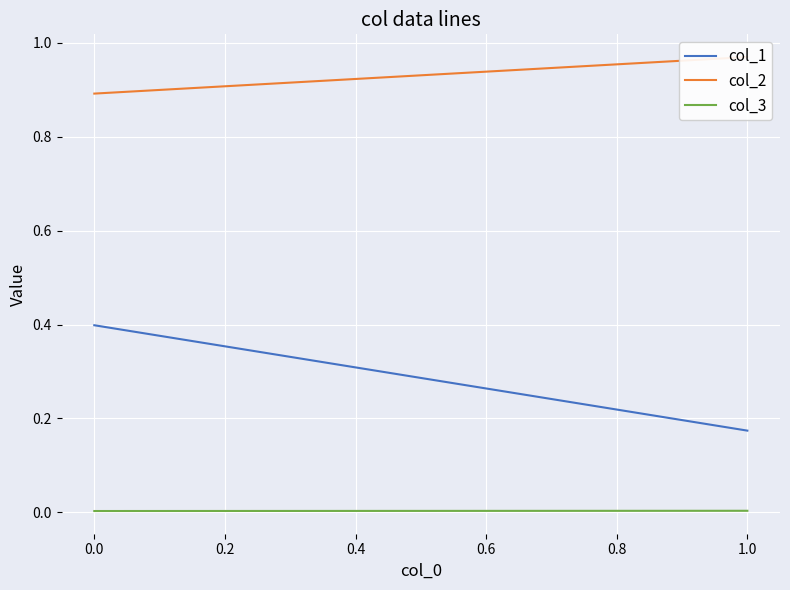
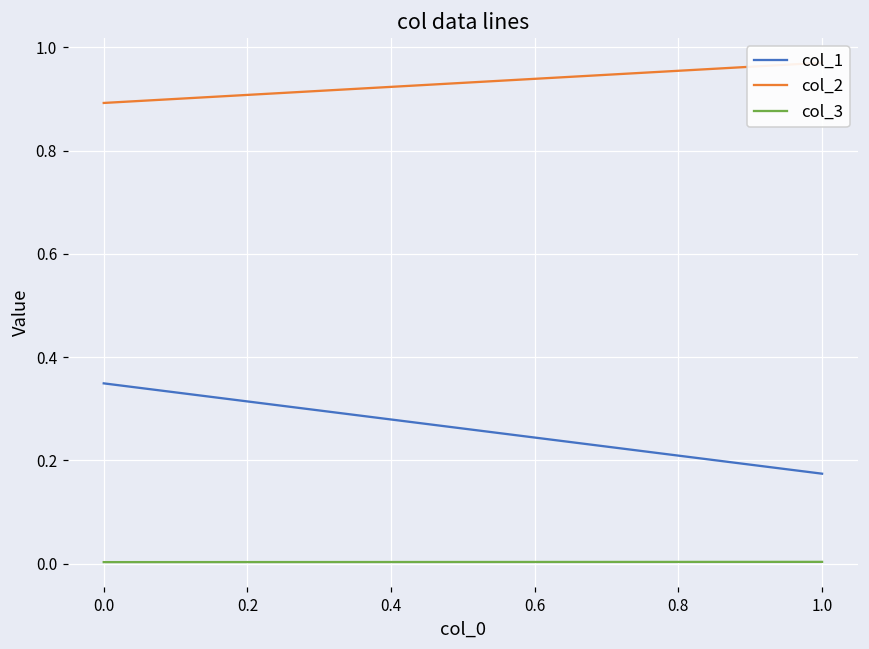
col_1, 0.0: 0.40 -> 0.35
